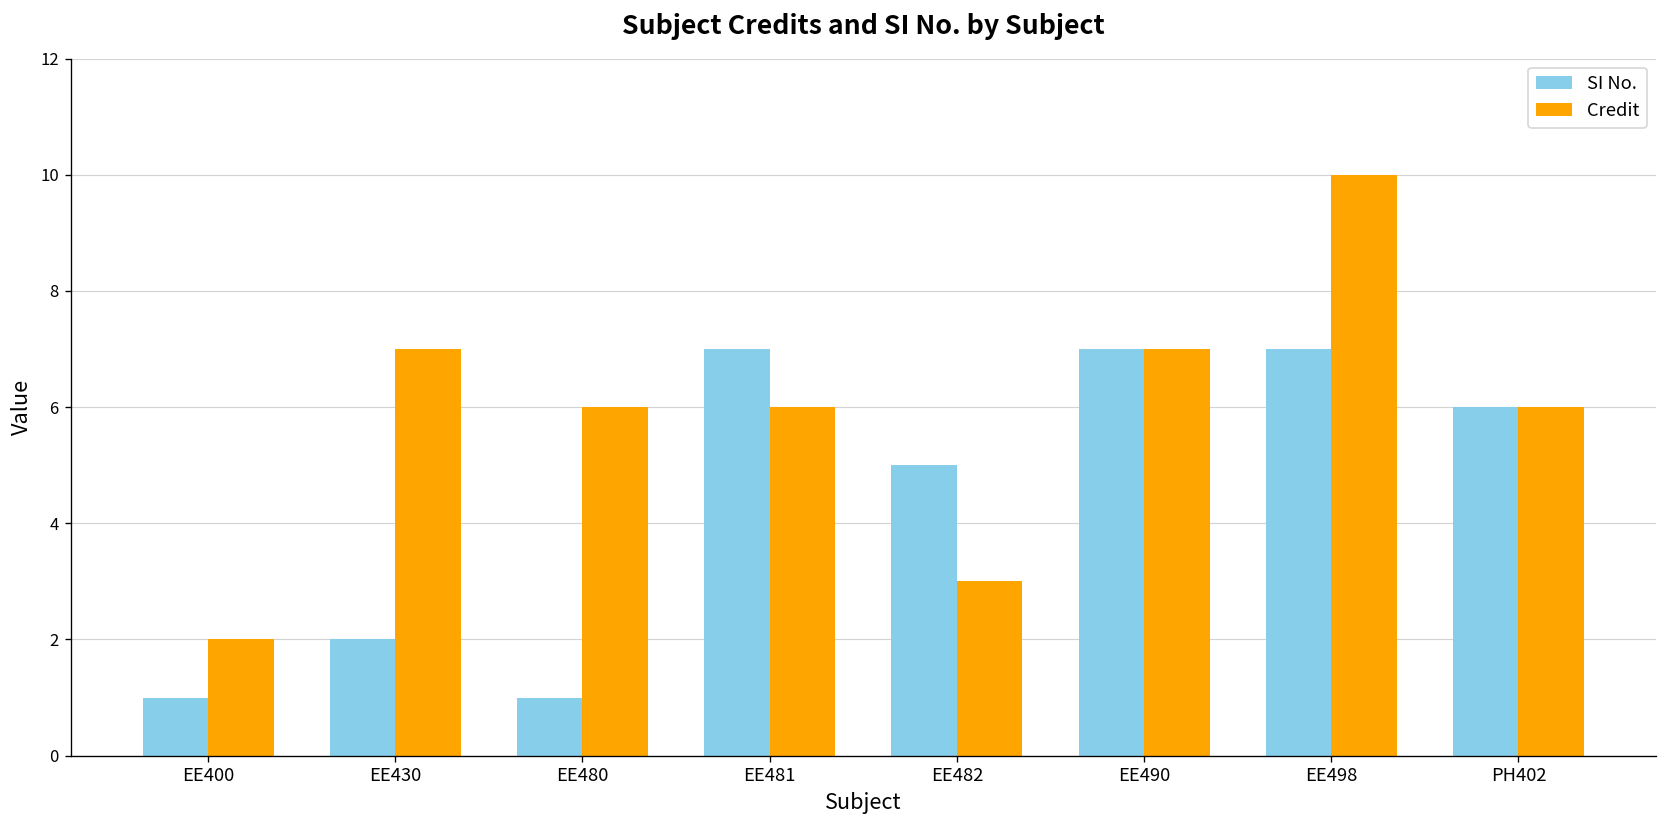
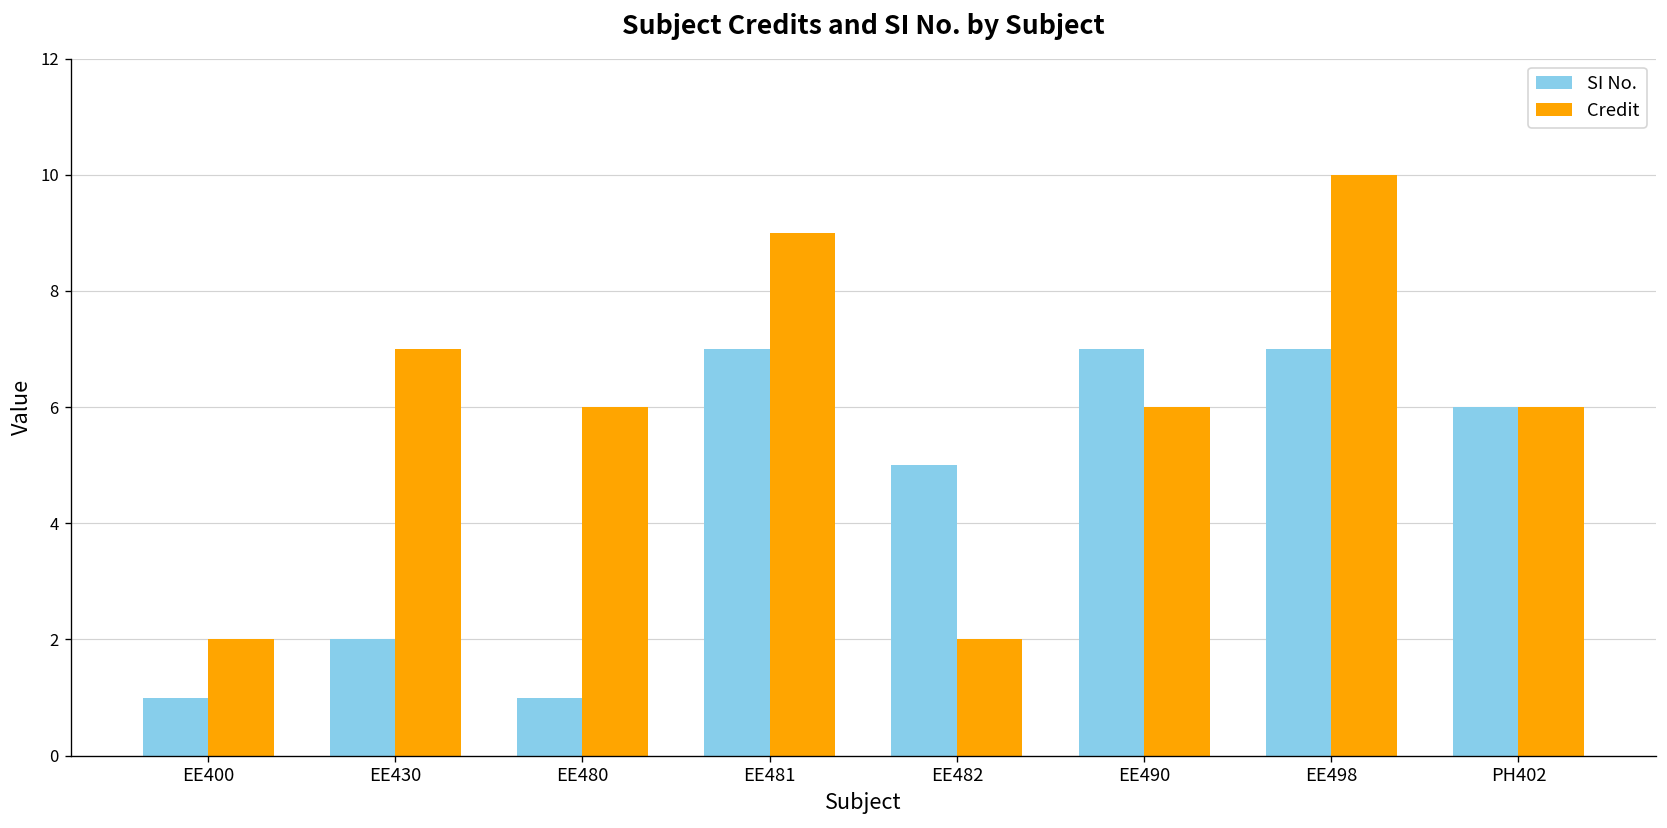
Credit, EE481: 6 -> 9
Credit, EE482: 3 -> 2
Credit, EE490: 7 -> 6
